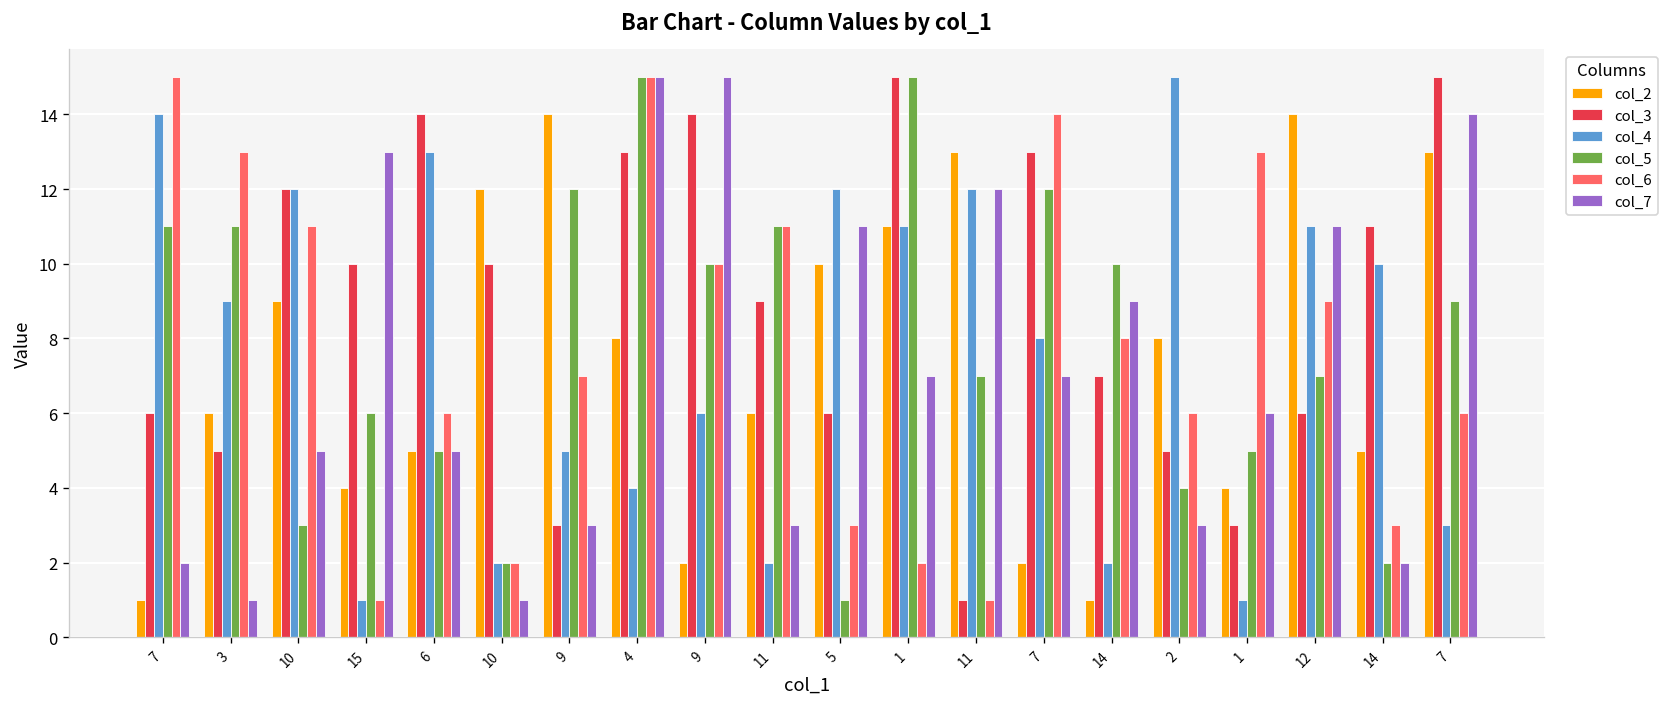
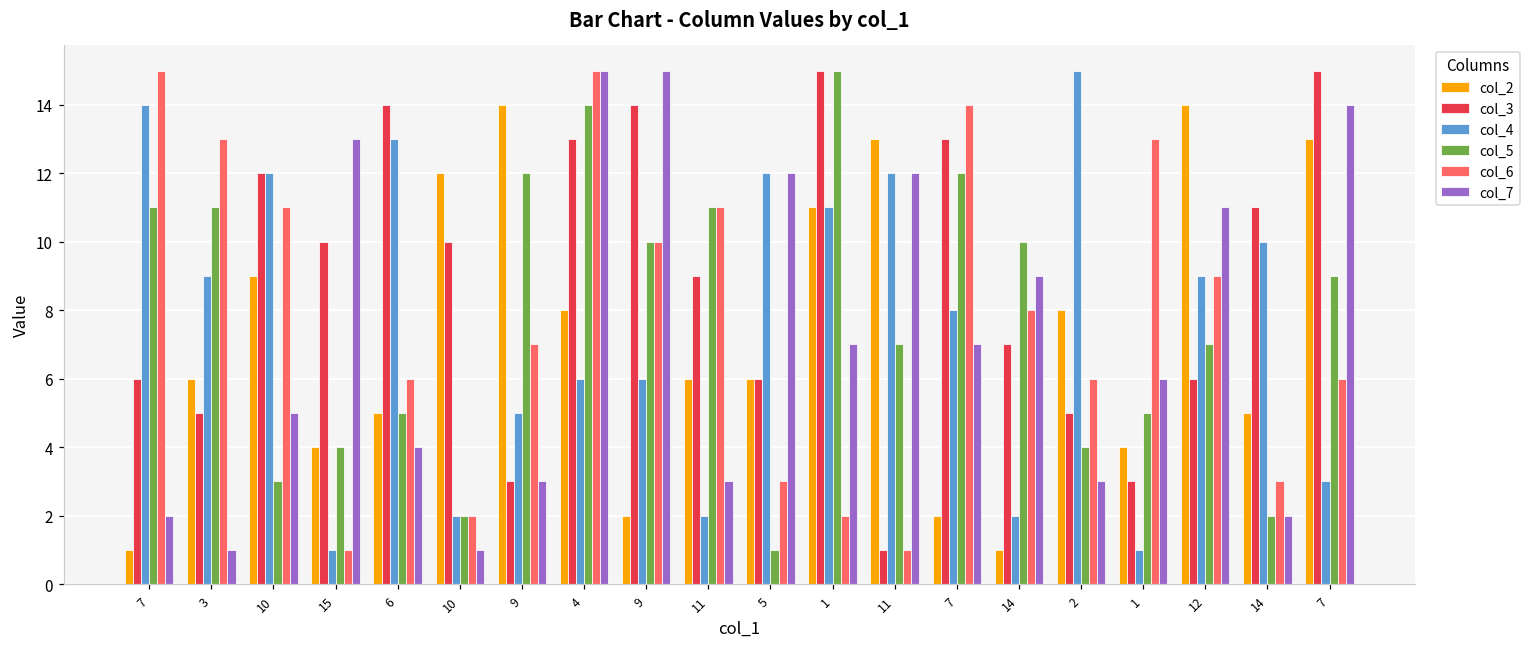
col_5, 15: 6 -> 4
col_7, 6: 5 -> 4
col_4, 4: 4 -> 6
col_5, 4: 15 -> 14
col_2, 5: 10 -> 6
col_7, 5: 11 -> 12
col_4, 12: 11 -> 9
